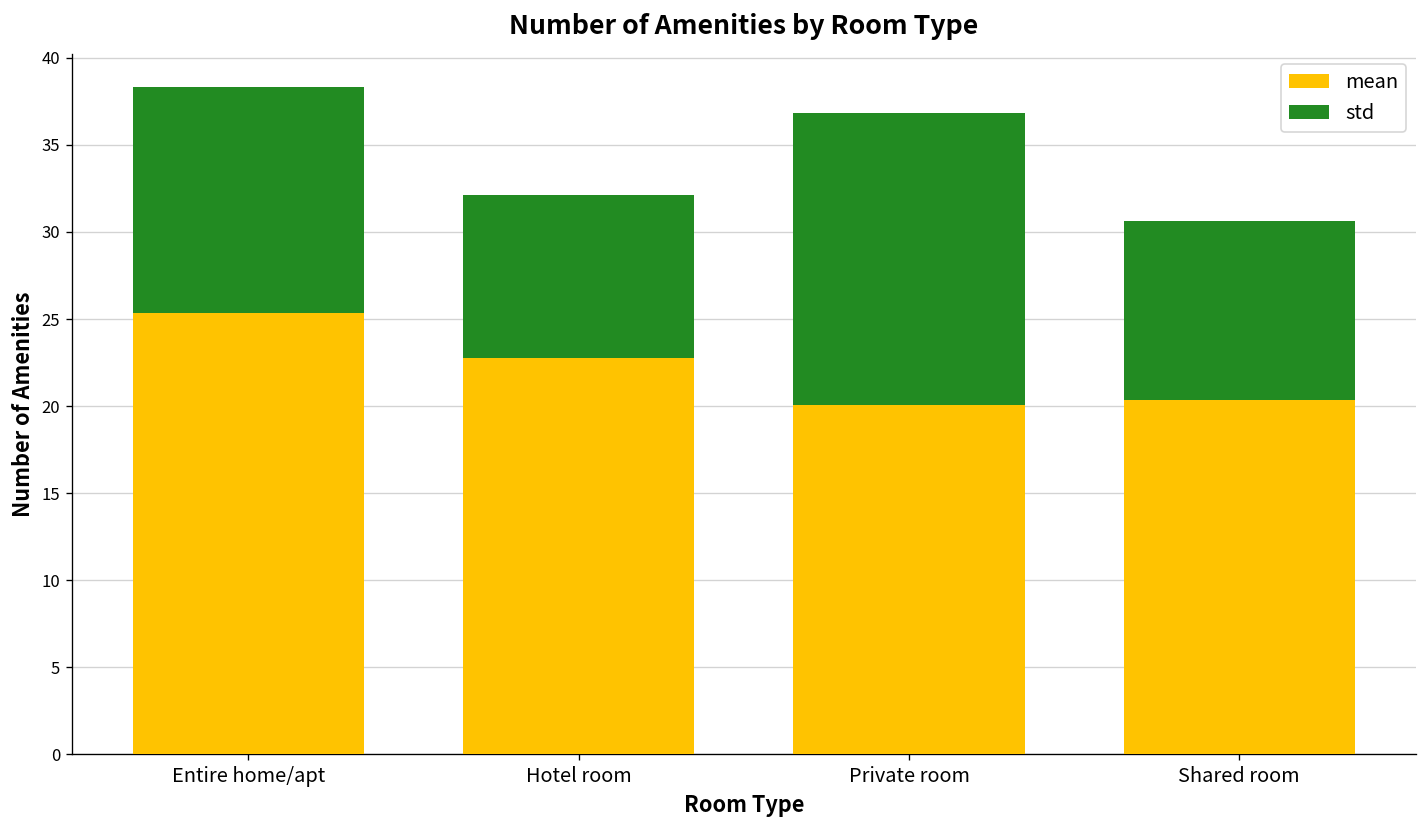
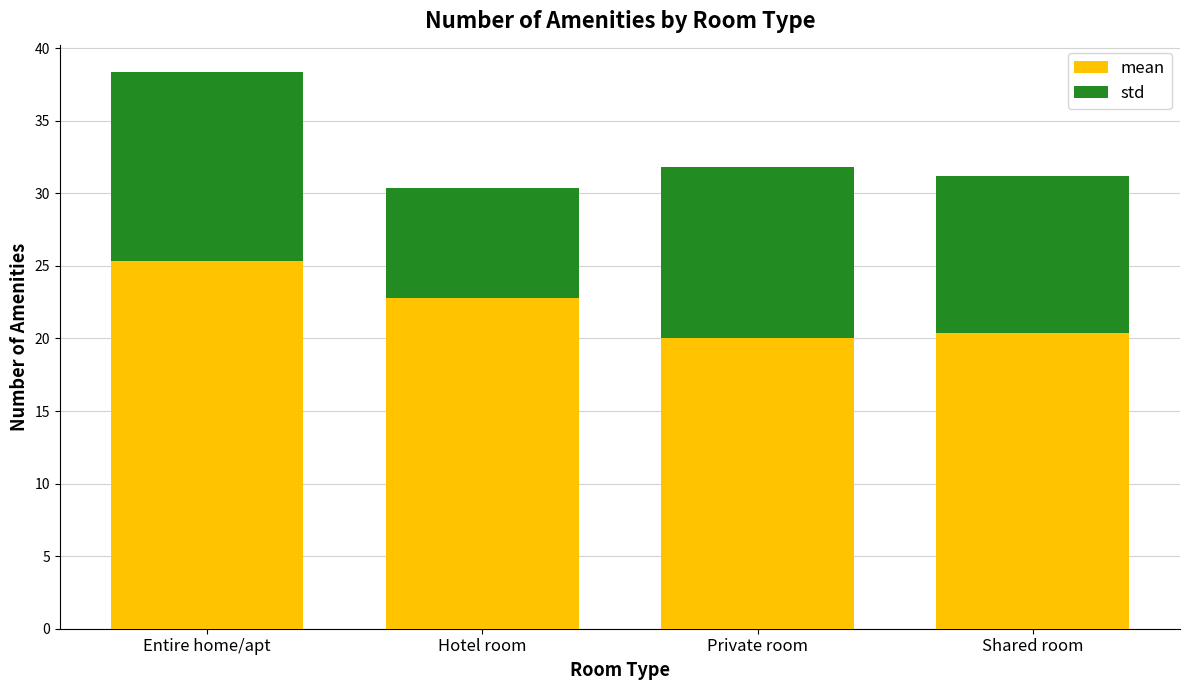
std, Hotel room: 9.3 -> 7.6
std, Private room: 16.8 -> 11.7
std, Shared room: 10.3 -> 10.9
